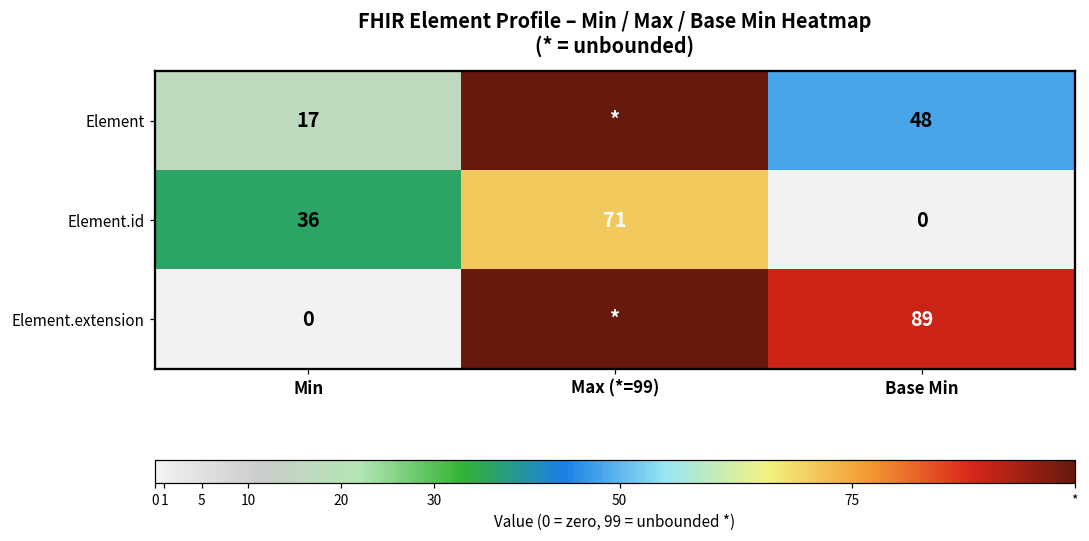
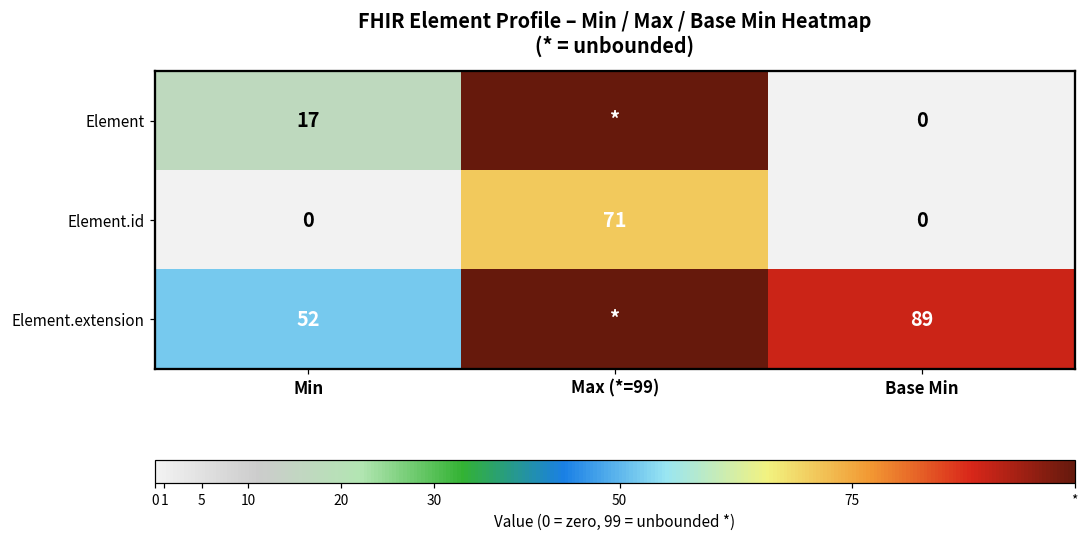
Element, Base Min: 48 -> 0
Element.id, Min: 36 -> 0
Element.extension, Min: 0 -> 52
